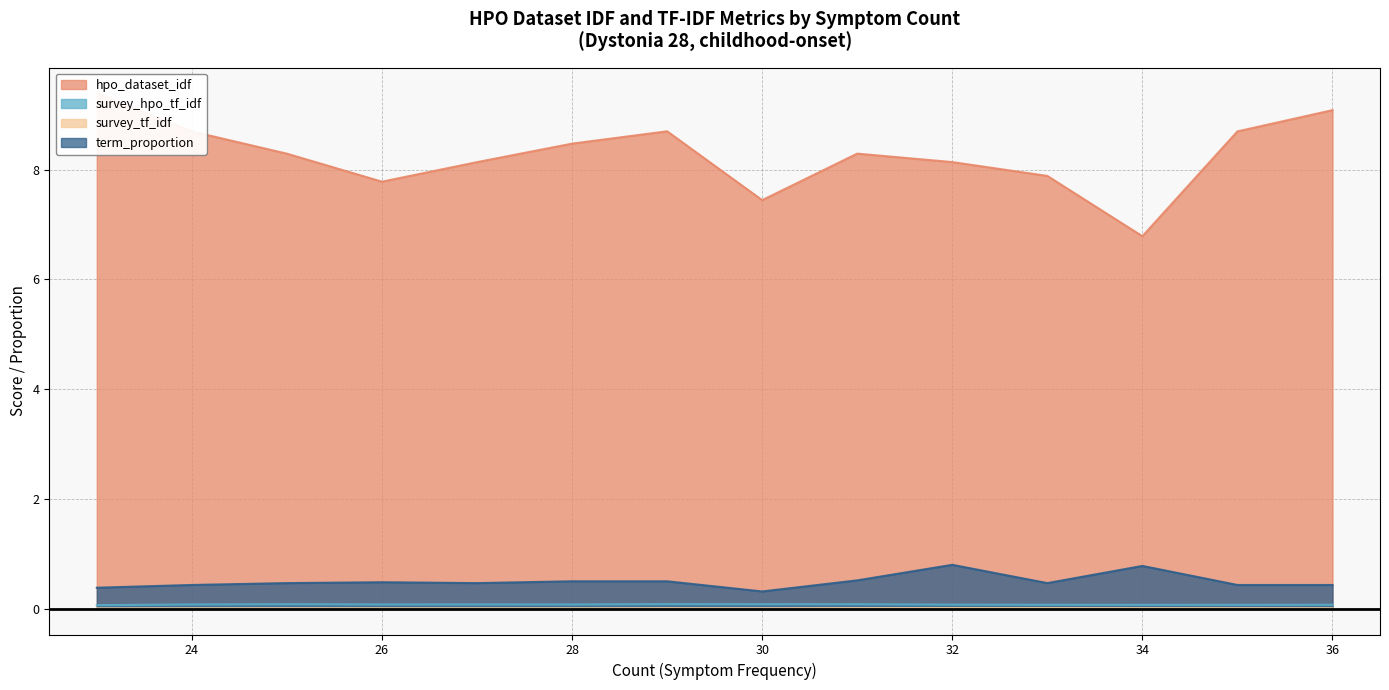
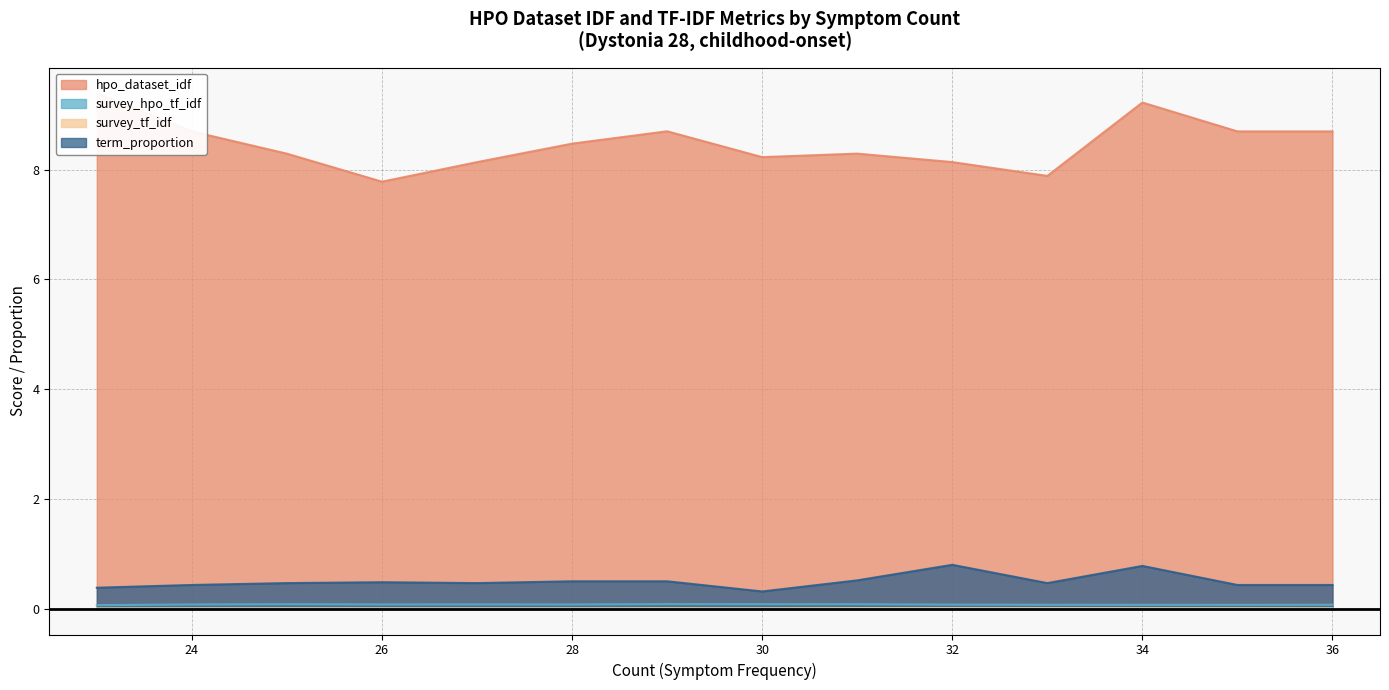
hpo_dataset_idf, 30: 7.4 -> 8.2
hpo_dataset_idf, 34: 6.8 -> 9.2
hpo_dataset_idf, 36: 9.1 -> 8.7
